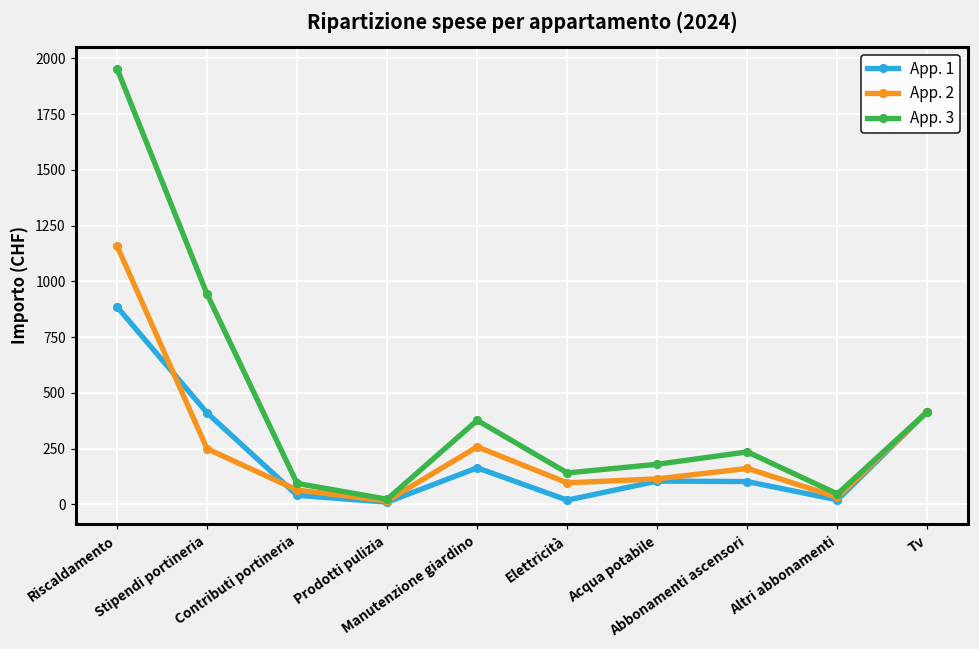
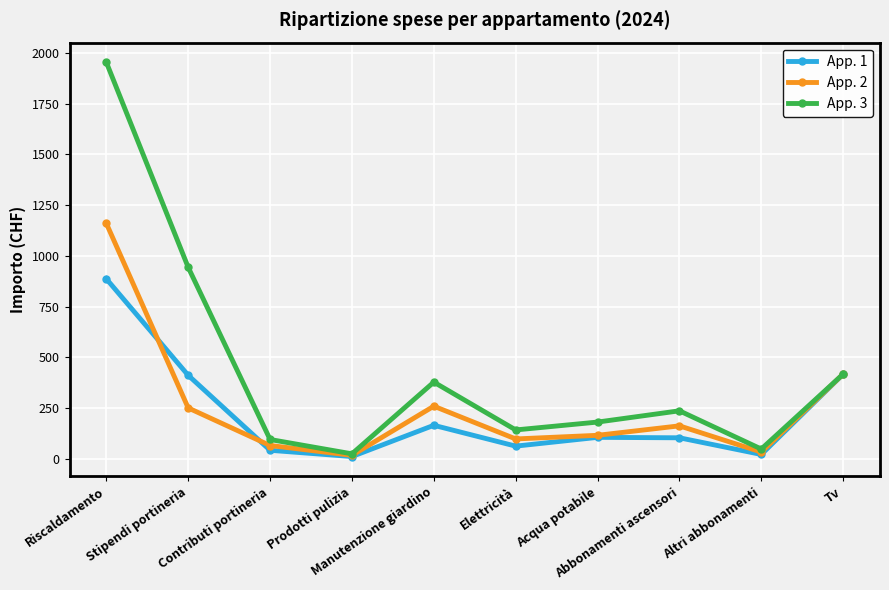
App. 1, Elettricità: 20 -> 60
